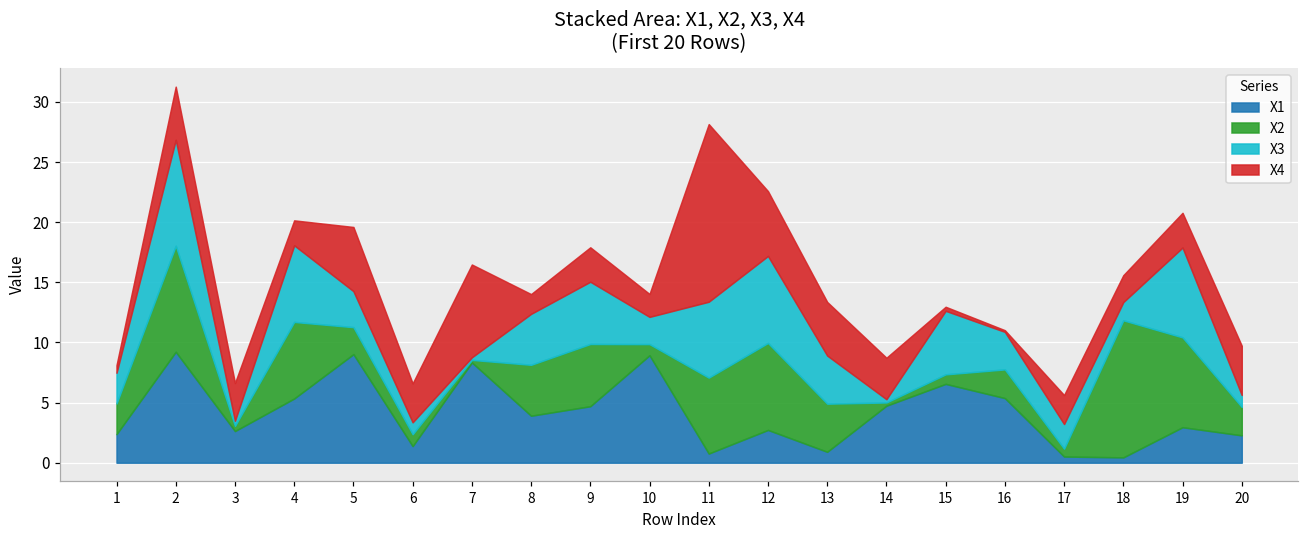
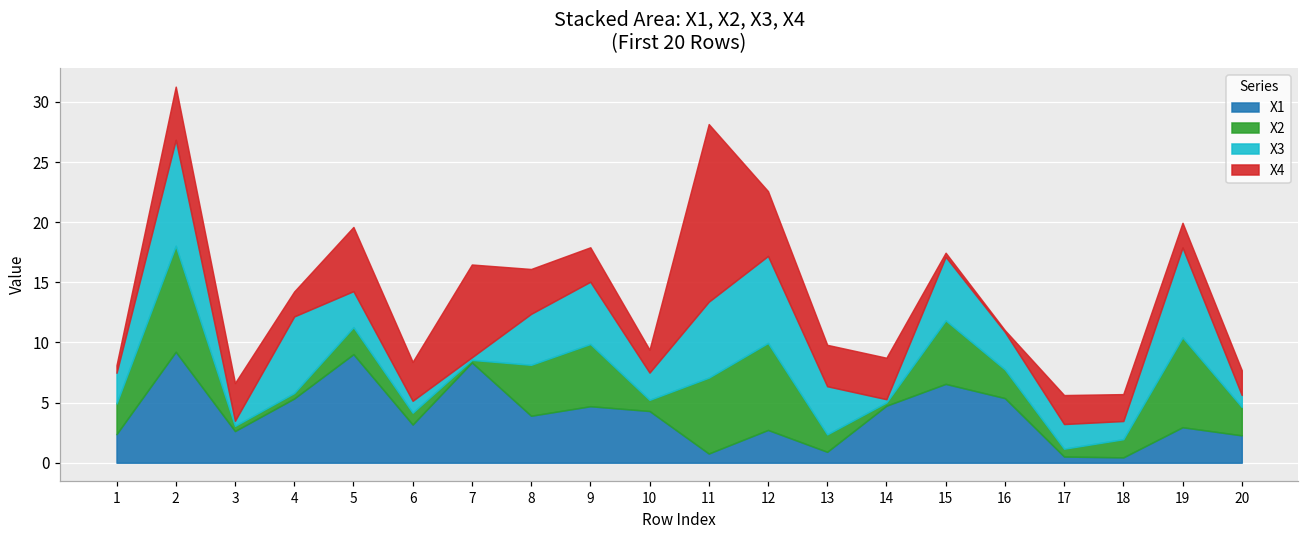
X2, 4: 6.4 -> 0.5
X1, 6: 1.4 -> 3.2
X4, 8: 1.6 -> 3.7
X1, 10: 8.9 -> 4.3
X2, 13: 4.0 -> 1.5
X4, 13: 4.5 -> 3.4
X2, 15: 0.8 -> 5.3
X2, 18: 11.4 -> 1.5
X4, 19: 2.9 -> 2.1
X4, 20: 4.1 -> 2.1
